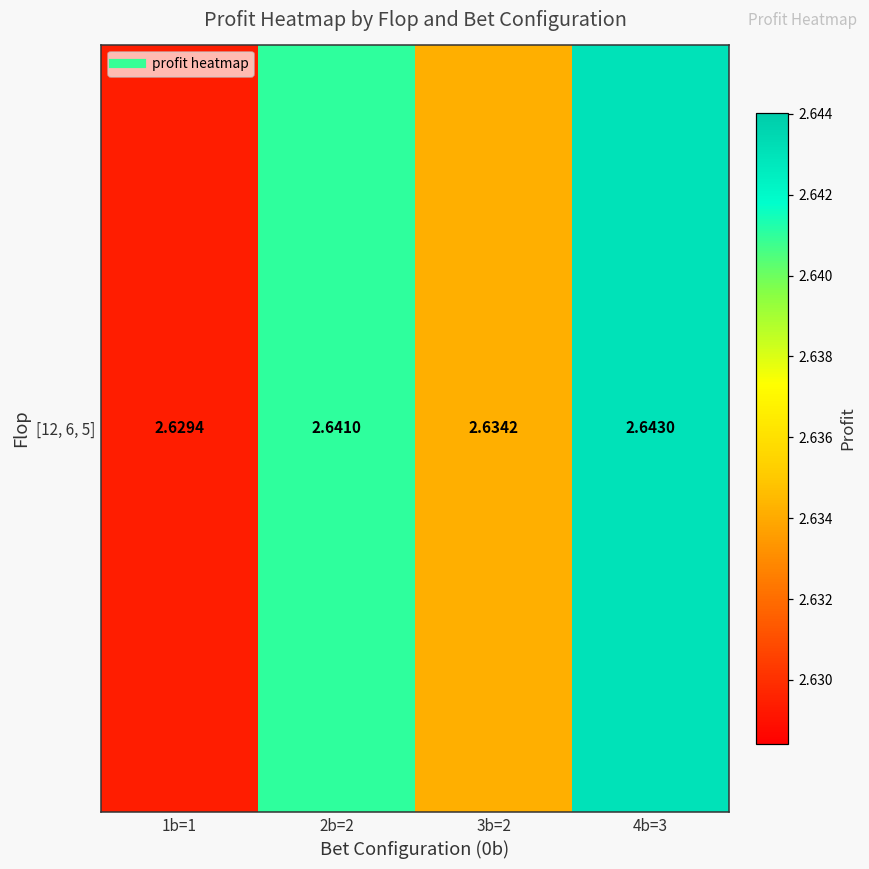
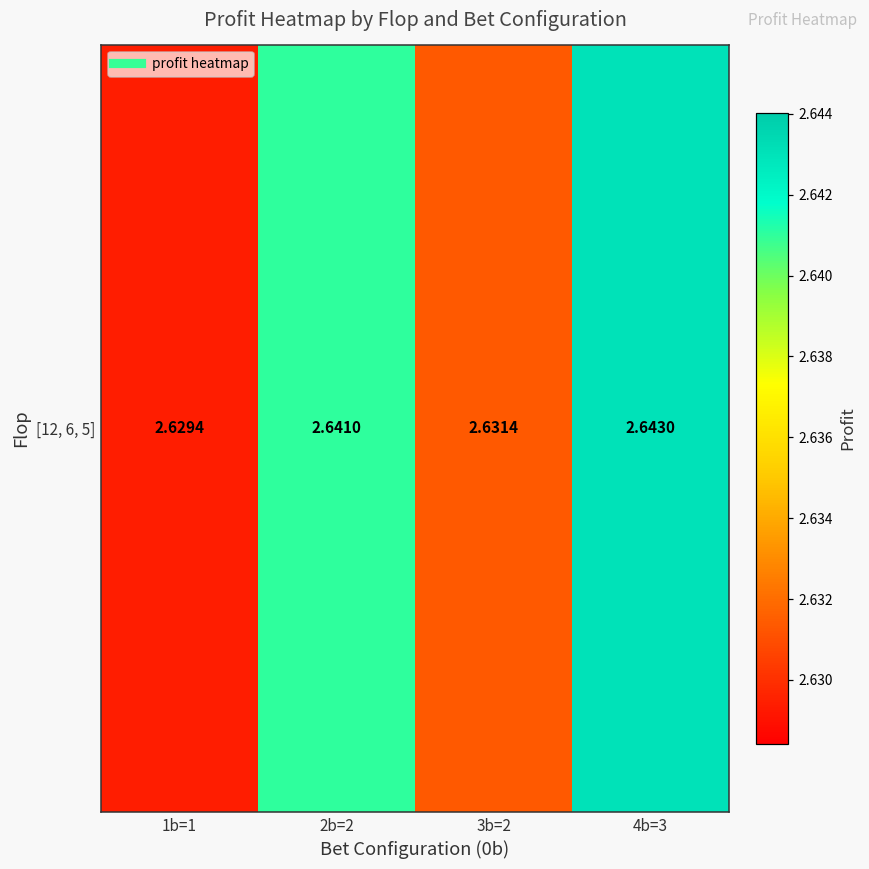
[12, 6, 5], 3b=2: 2.6342 -> 2.6314
